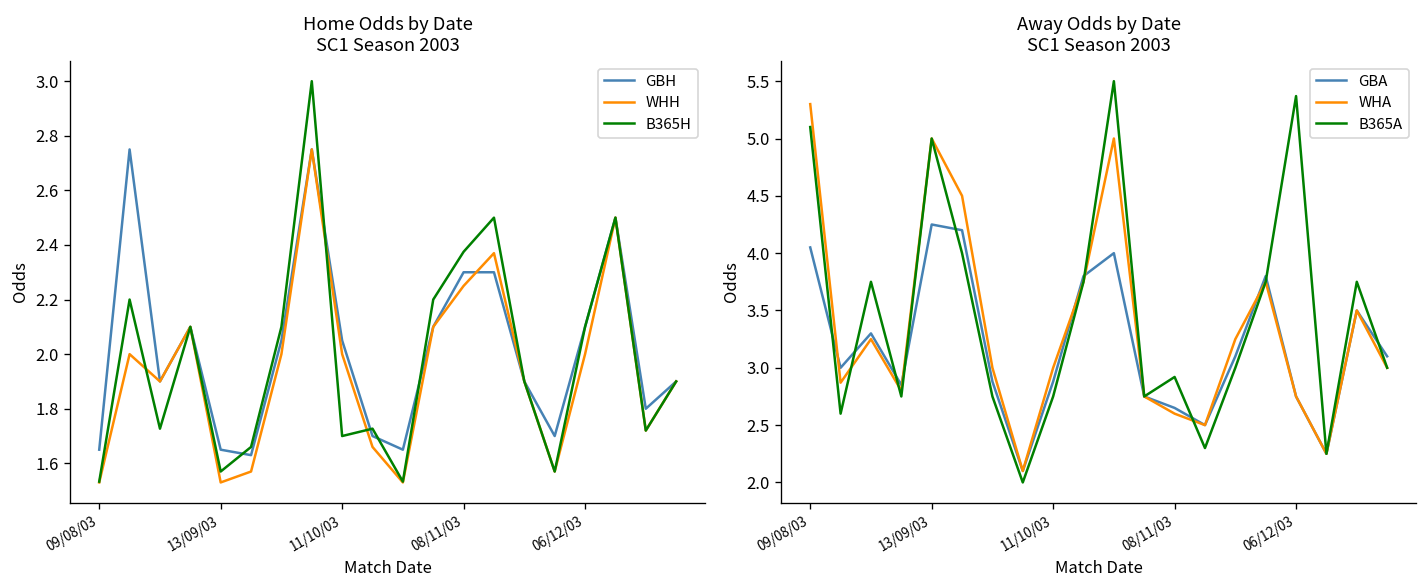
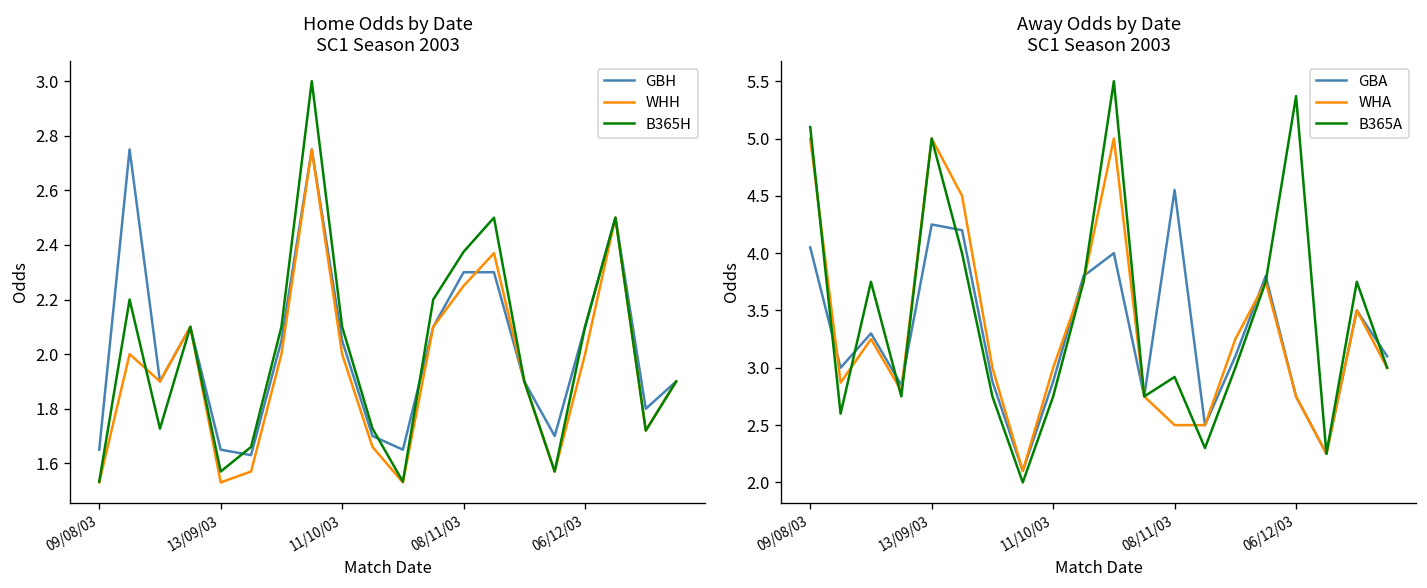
Home Odds by Date SC1 Season 2003, B365H, 11/10/03: 1.7 -> 2.1
Away Odds by Date SC1 Season 2003, WHA, 09/08/03: 5.3 -> 5.0
Away Odds by Date SC1 Season 2003, GBA, 08/11/03: 2.7 -> 4.6
Away Odds by Date SC1 Season 2003, WHA, 08/11/03: 2.6 -> 2.5
